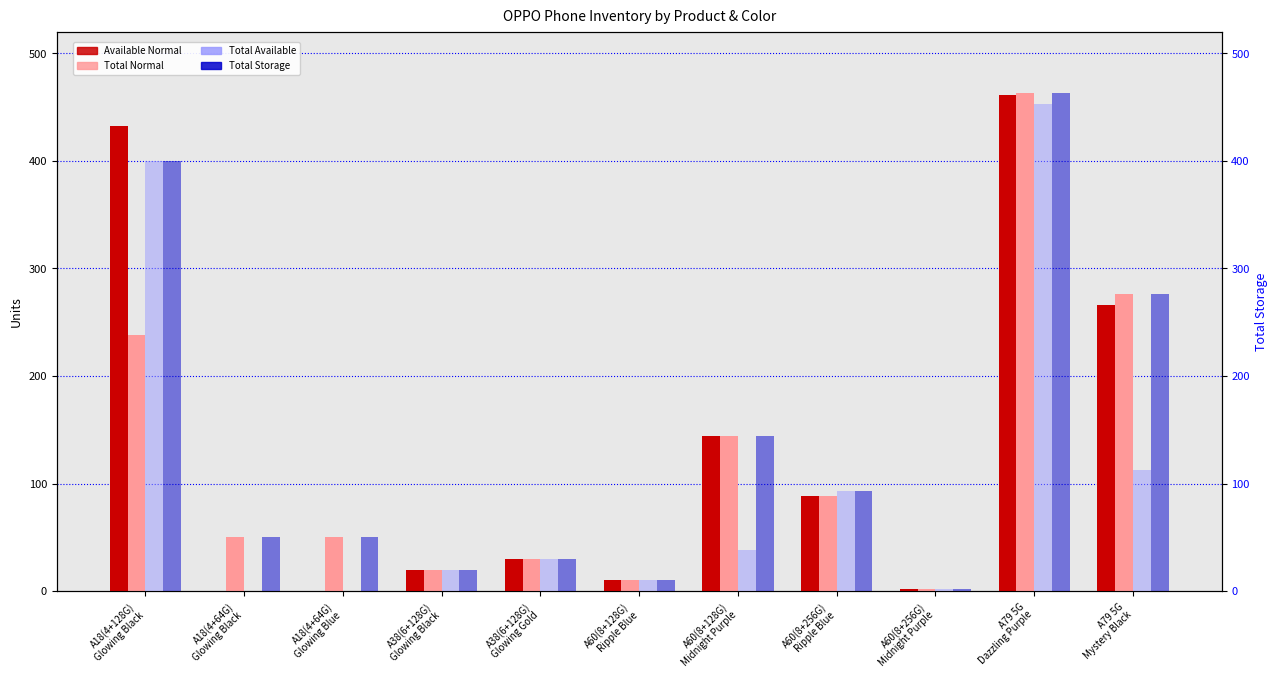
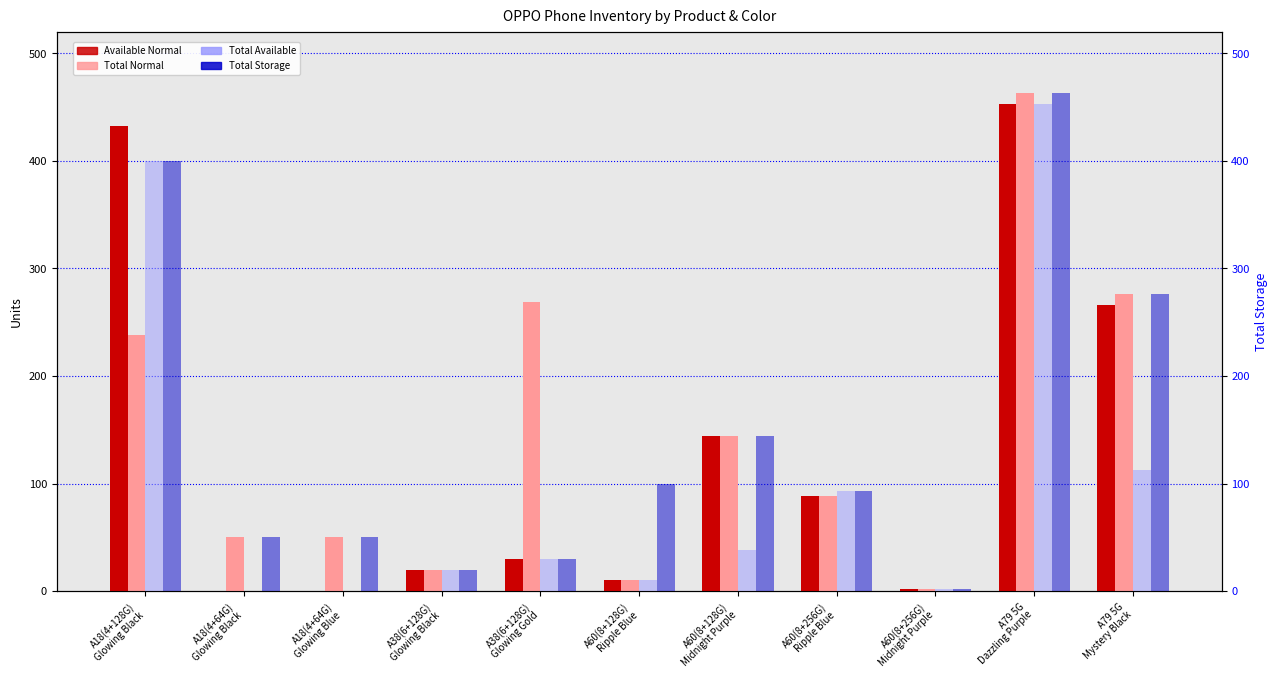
Total Normal, A38(6+128G) Glowing Gold: 30 -> 269
Available Normal, A79 5G Dazzling Purple: 461 -> 453
Total Storage, A60(8+128G) Ripple Blue: 10 -> 100
